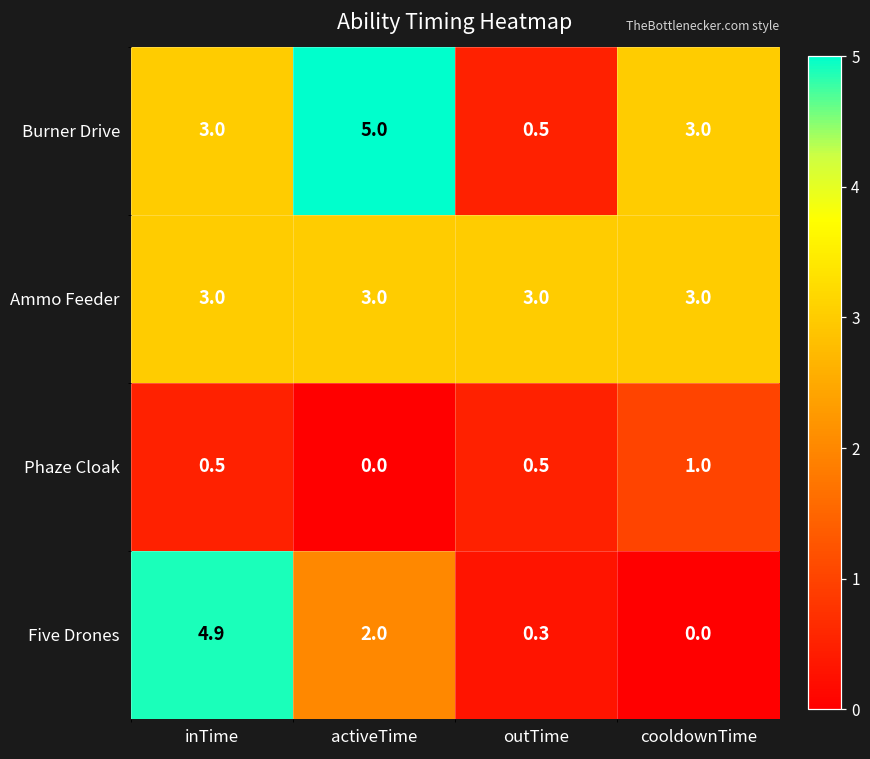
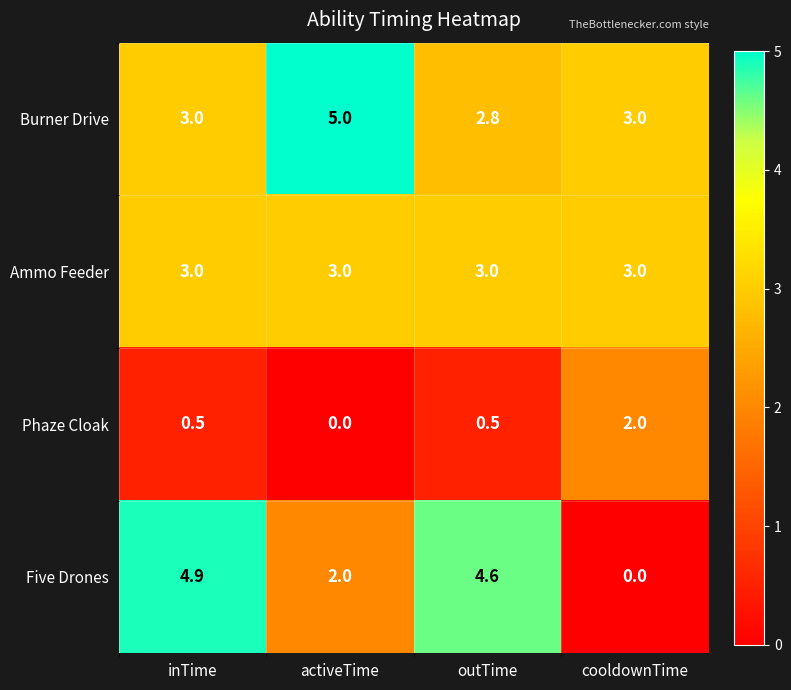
Burner Drive, outTime: 0.5 -> 2.8
Phaze Cloak, cooldownTime: 1.0 -> 2.0
Five Drones, outTime: 0.3 -> 4.6
